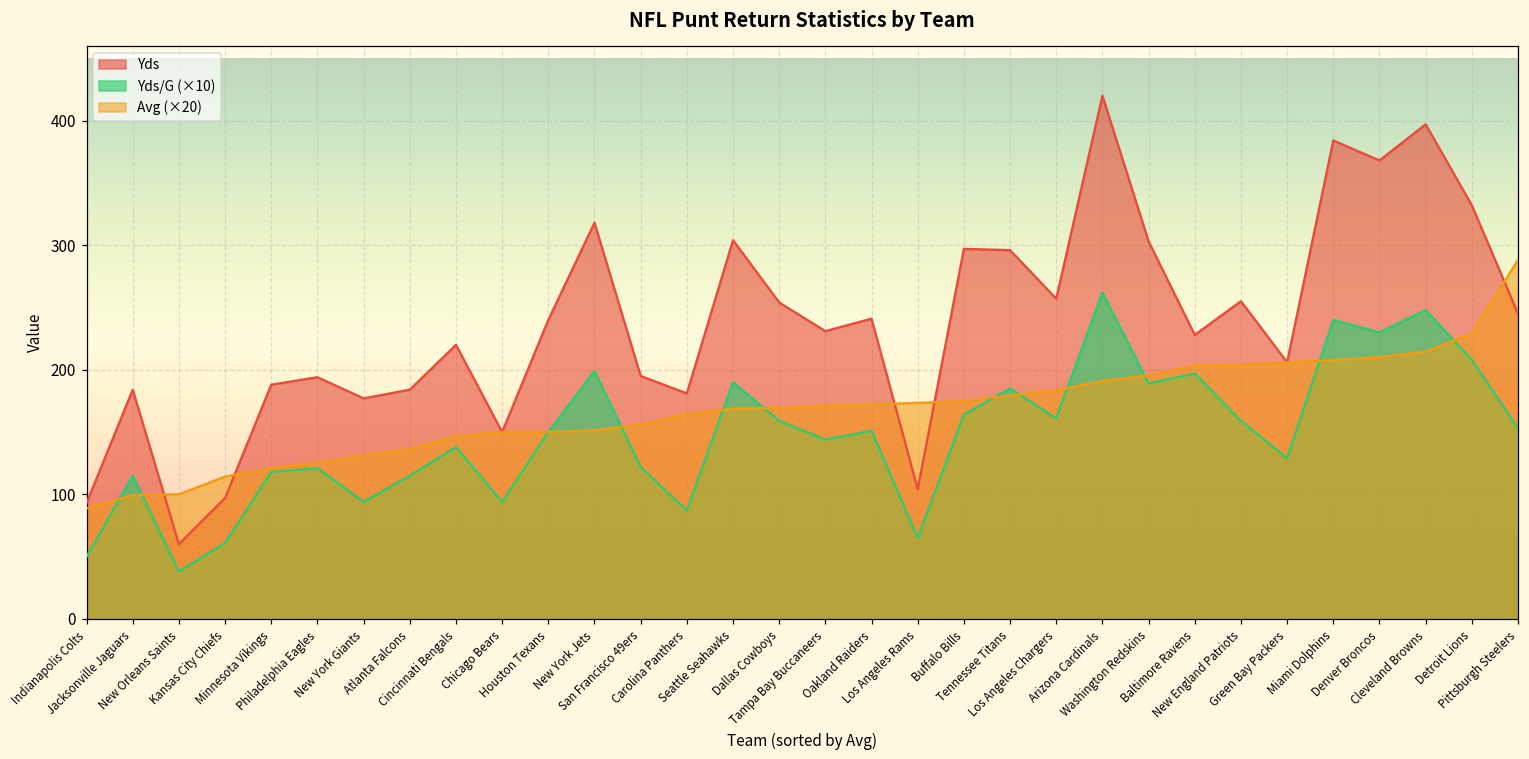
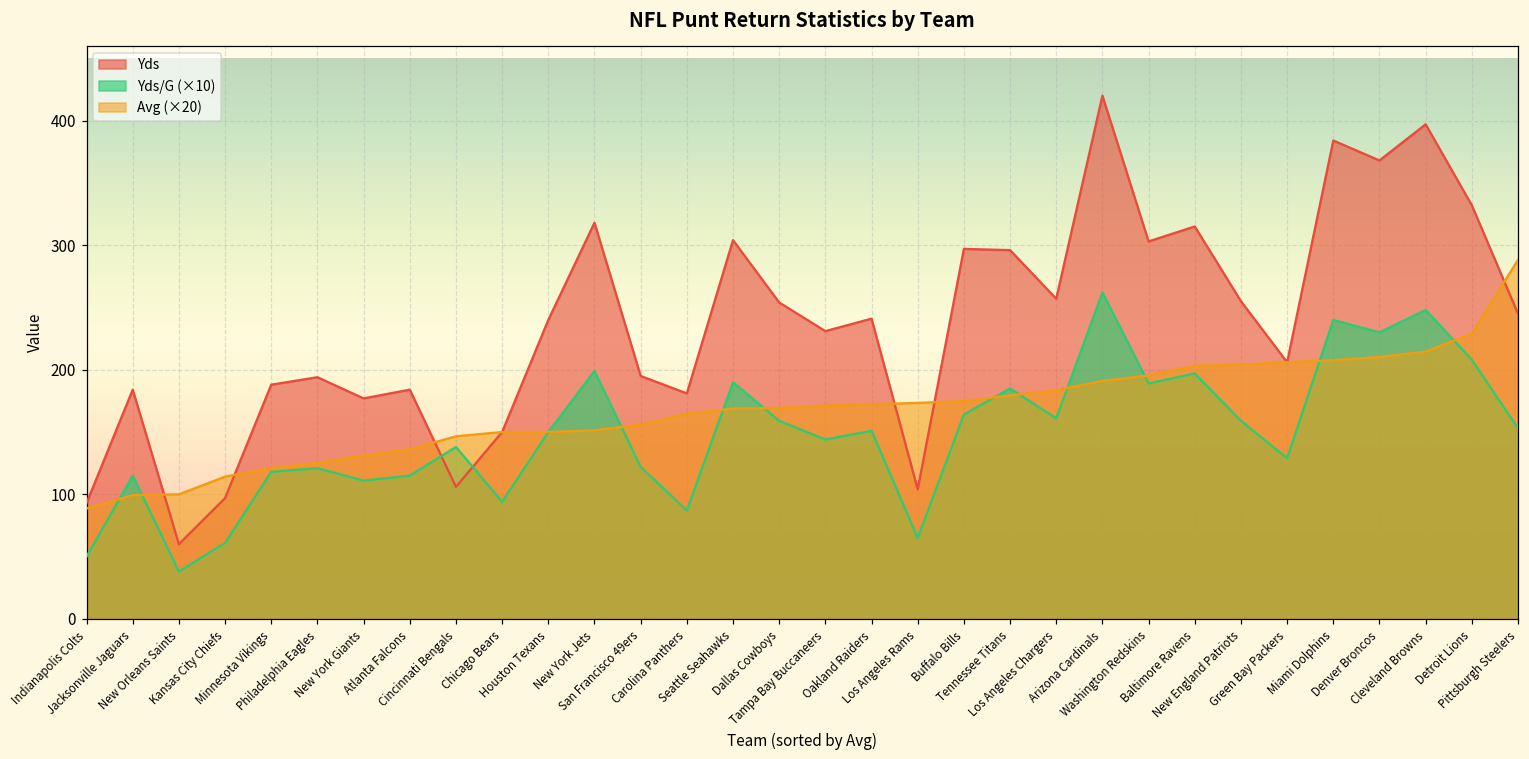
Yds/G (×10), New York Giants: 94 -> 111
Yds, Cincinnati Bengals: 220 -> 106
Yds, Baltimore Ravens: 228 -> 315
